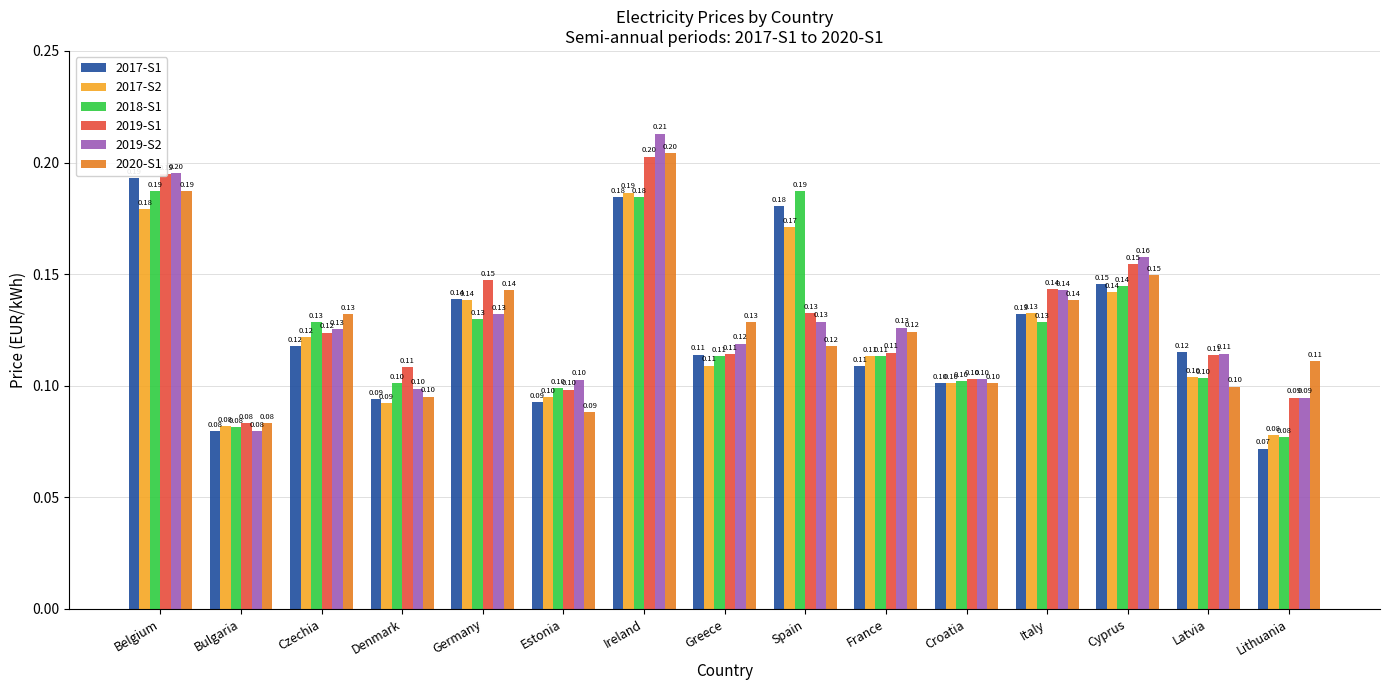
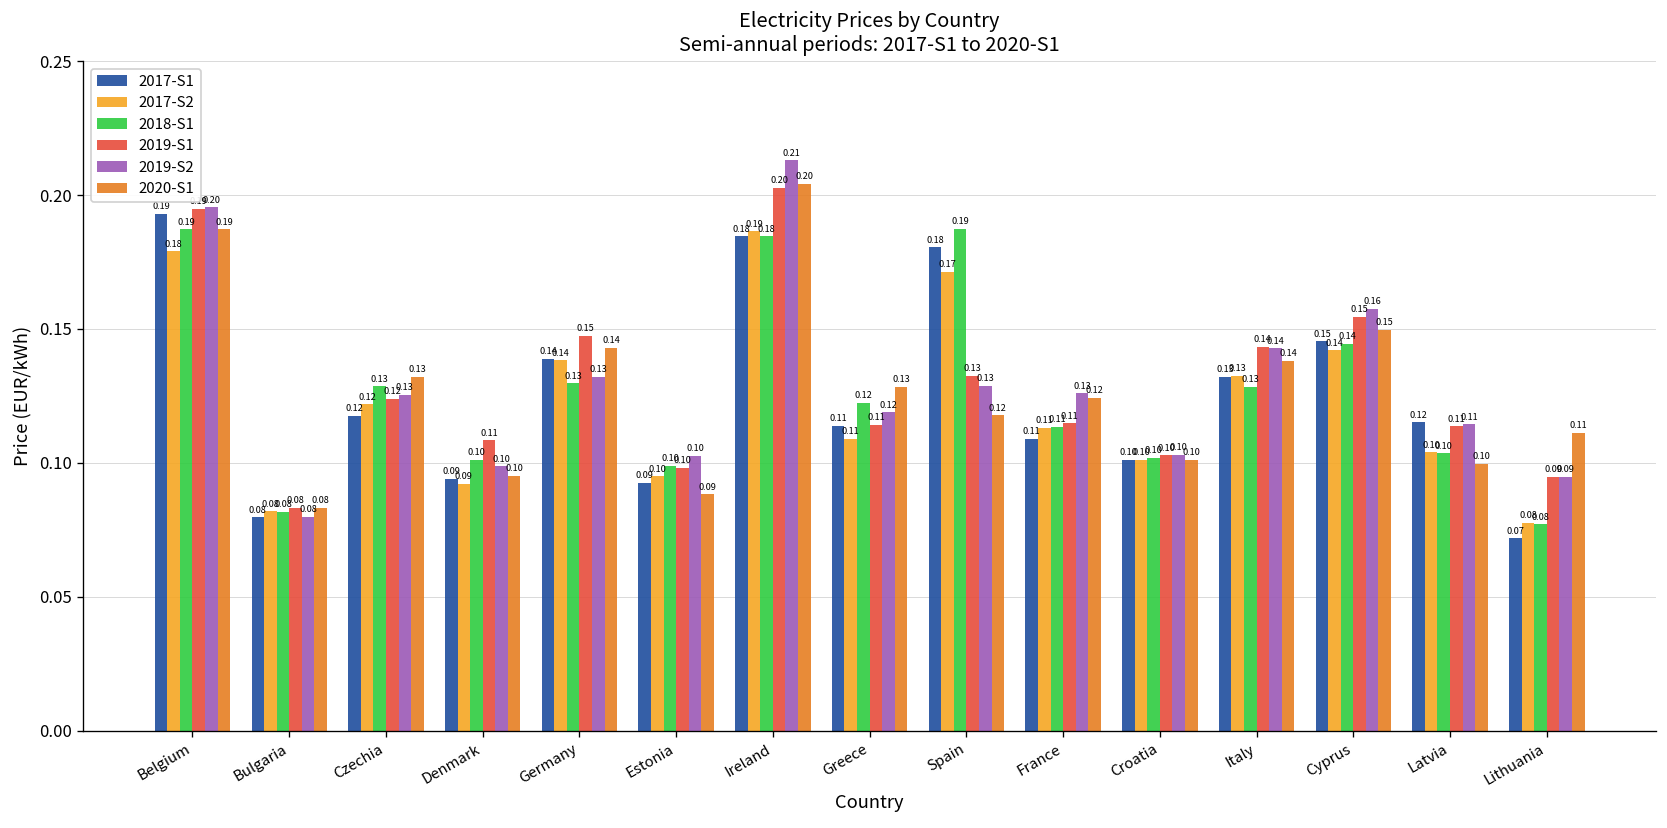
2018-S1, Greece: 0.11 -> 0.12
